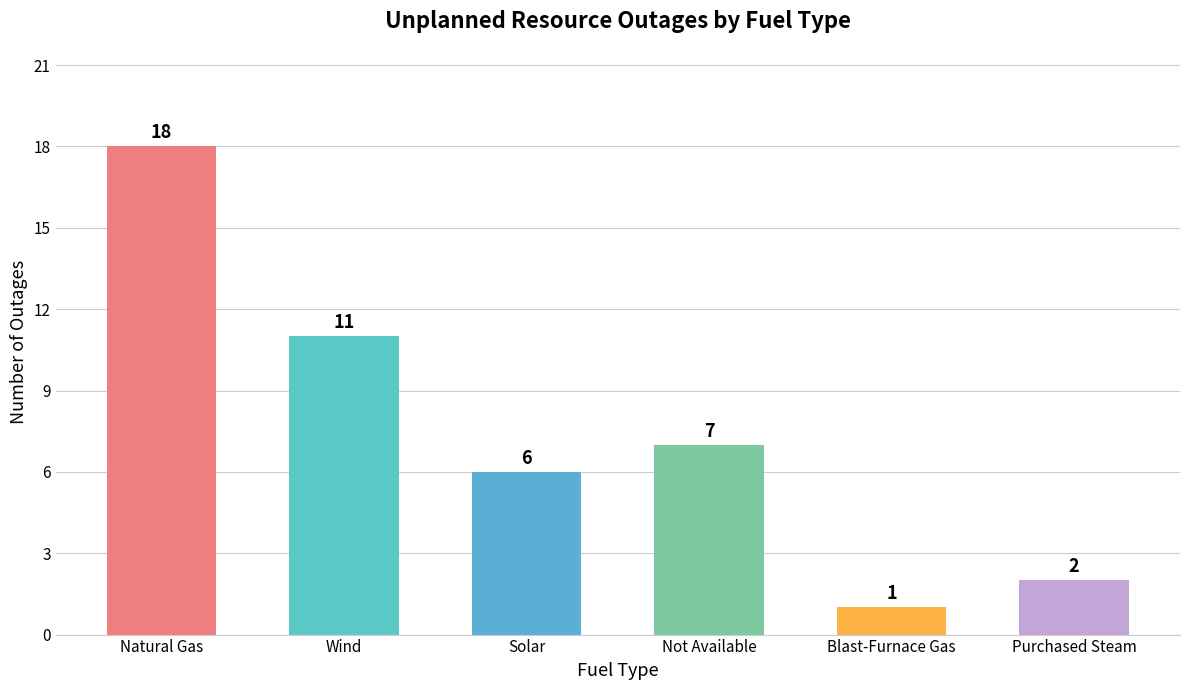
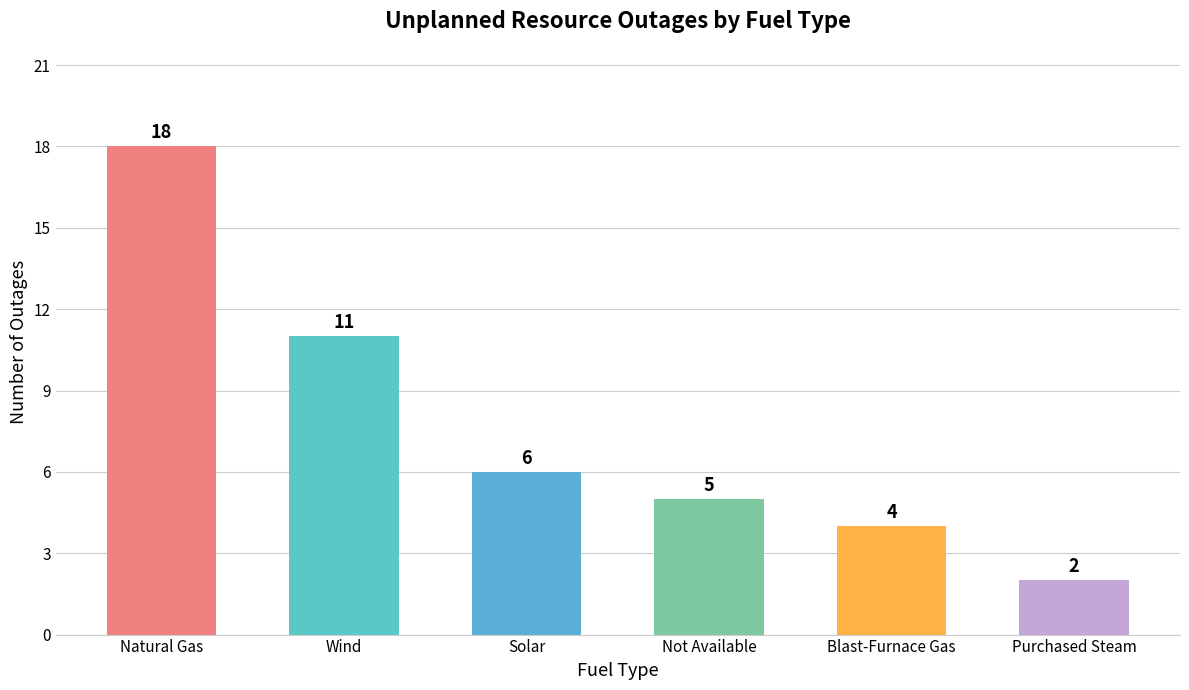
Not Available: 7 -> 5
Blast-Furnace Gas: 1 -> 4
